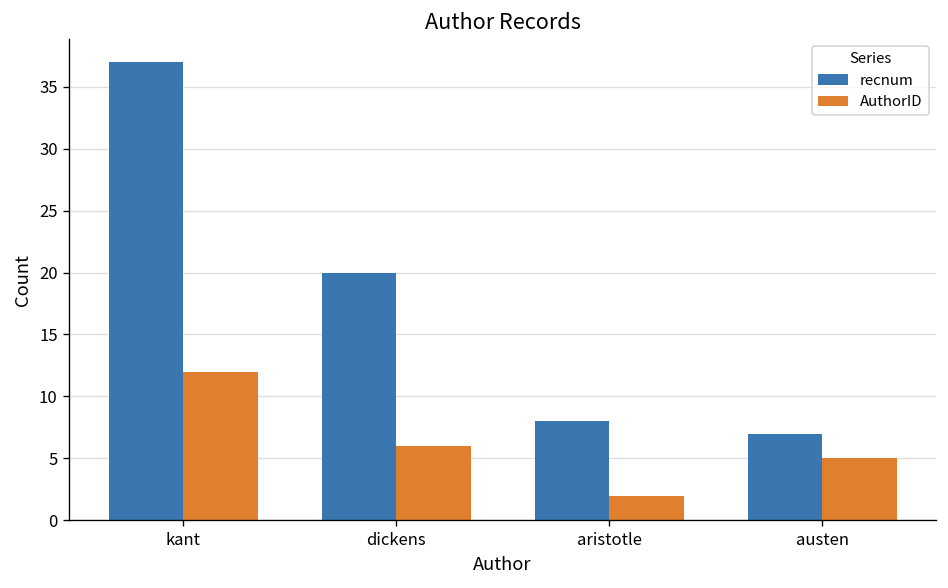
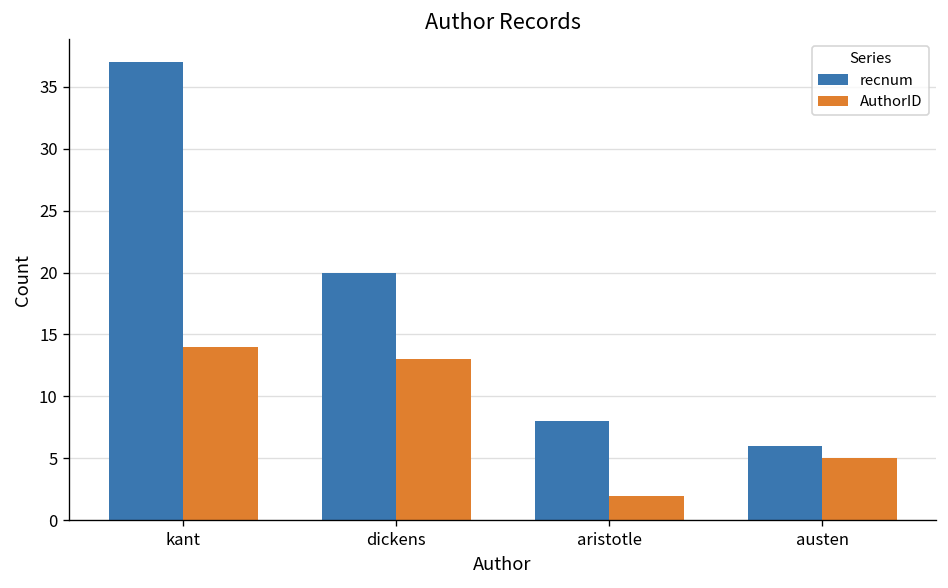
AuthorID, kant: 12 -> 14
AuthorID, dickens: 6 -> 13
recnum, austen: 7 -> 6
